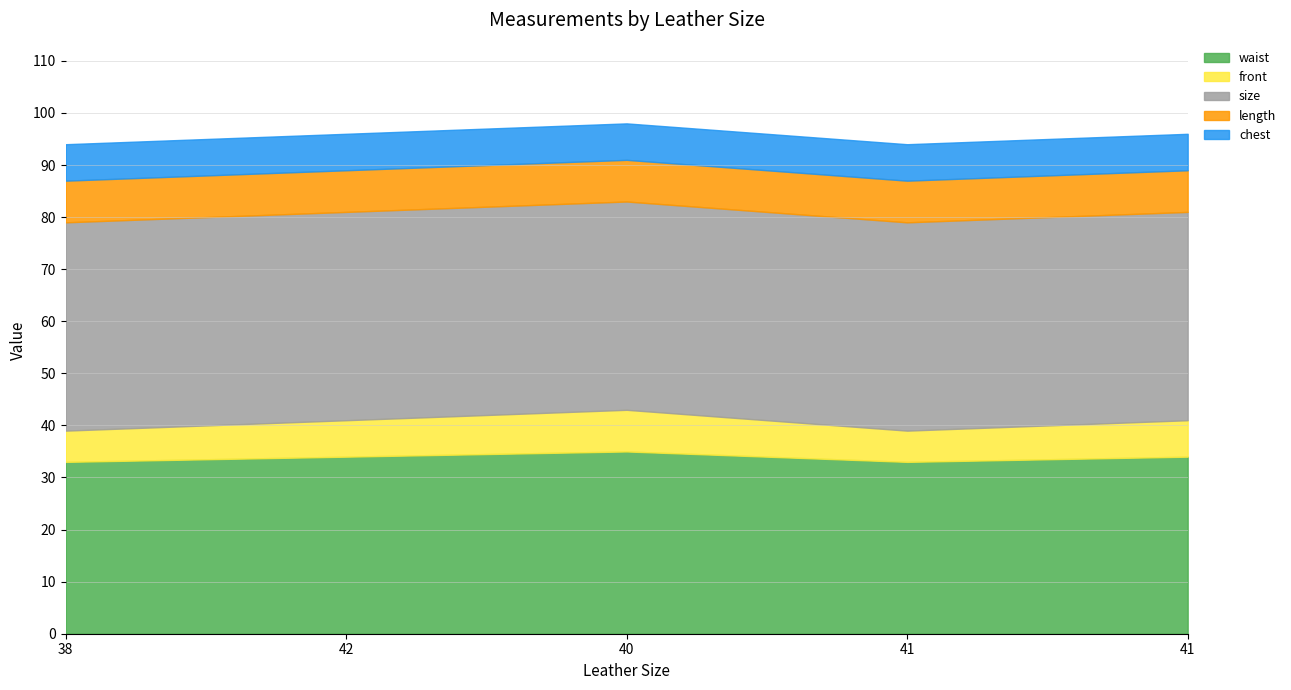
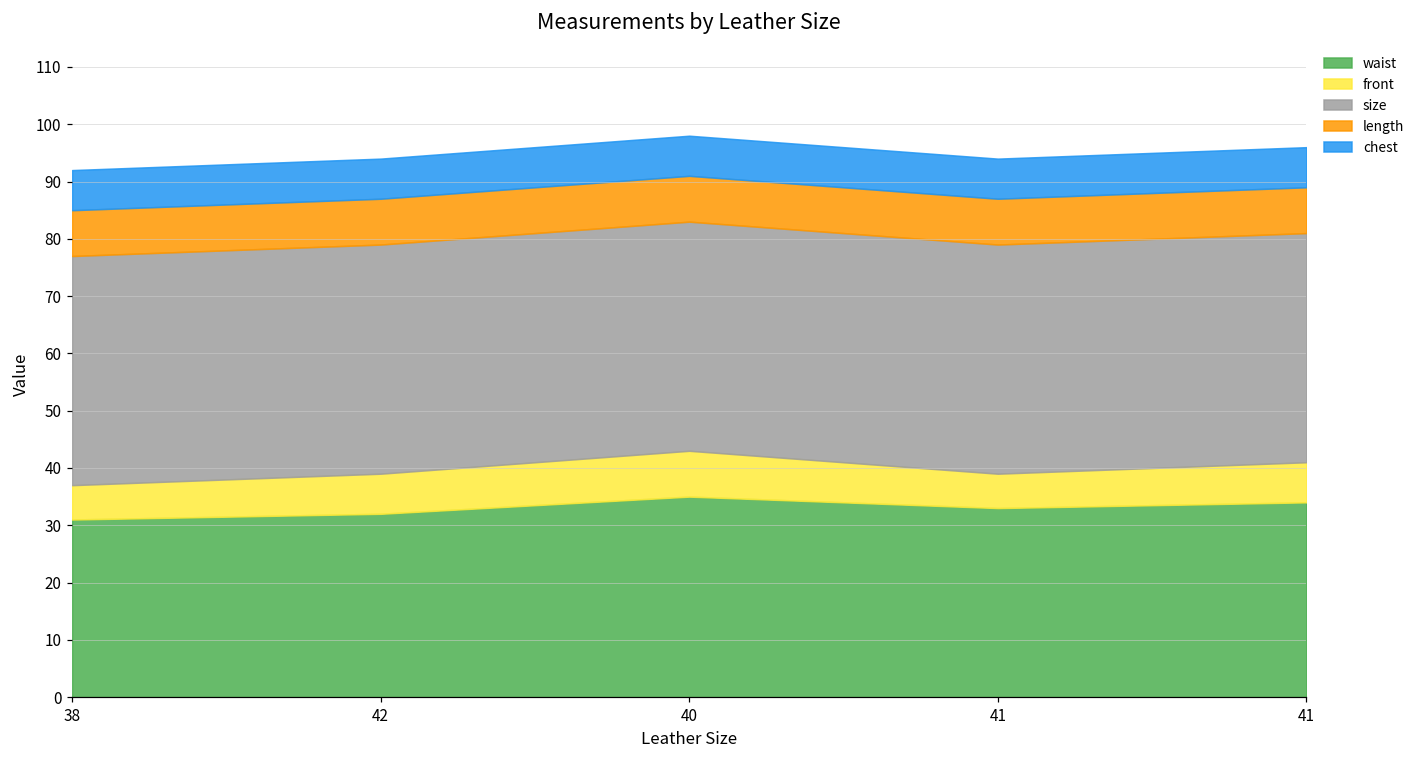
waist, 38: 33 -> 31
waist, 42: 34 -> 32
